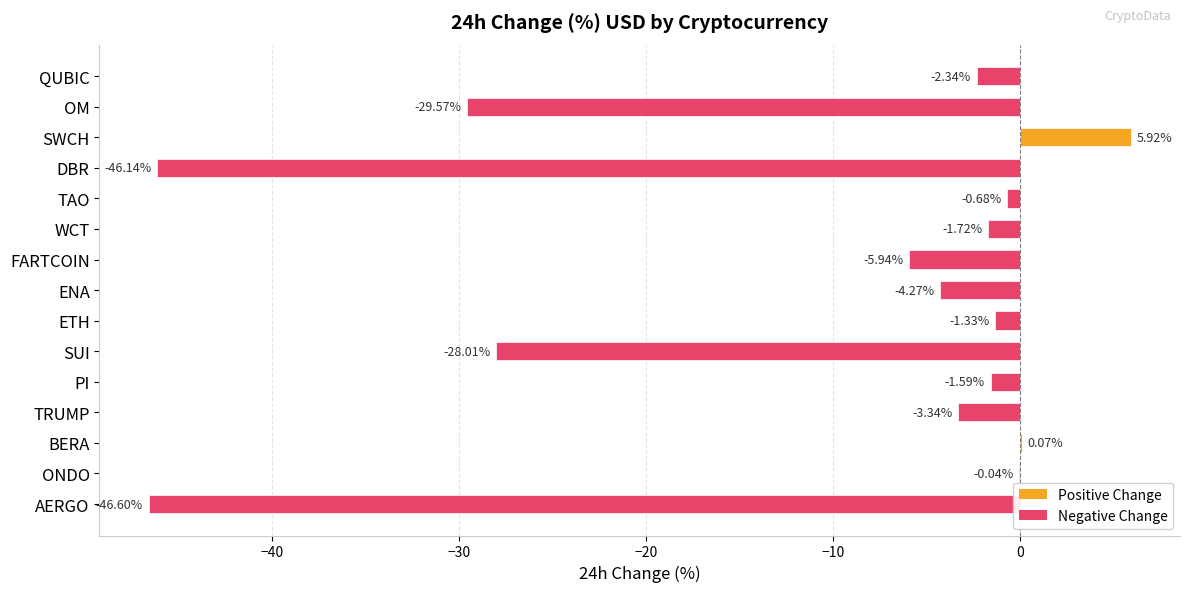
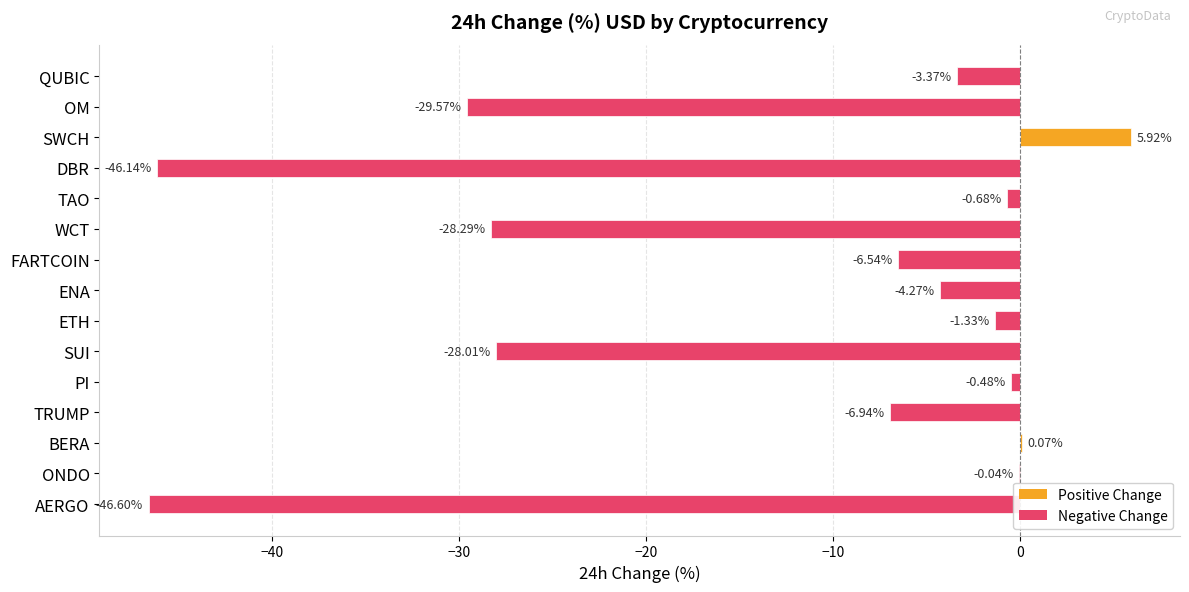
QUBIC: -2.34% -> -3.37%
WCT: -1.72% -> -28.29%
FARTCOIN: -5.94% -> -6.54%
PI: -1.59% -> -0.48%
TRUMP: -3.34% -> -6.94%
